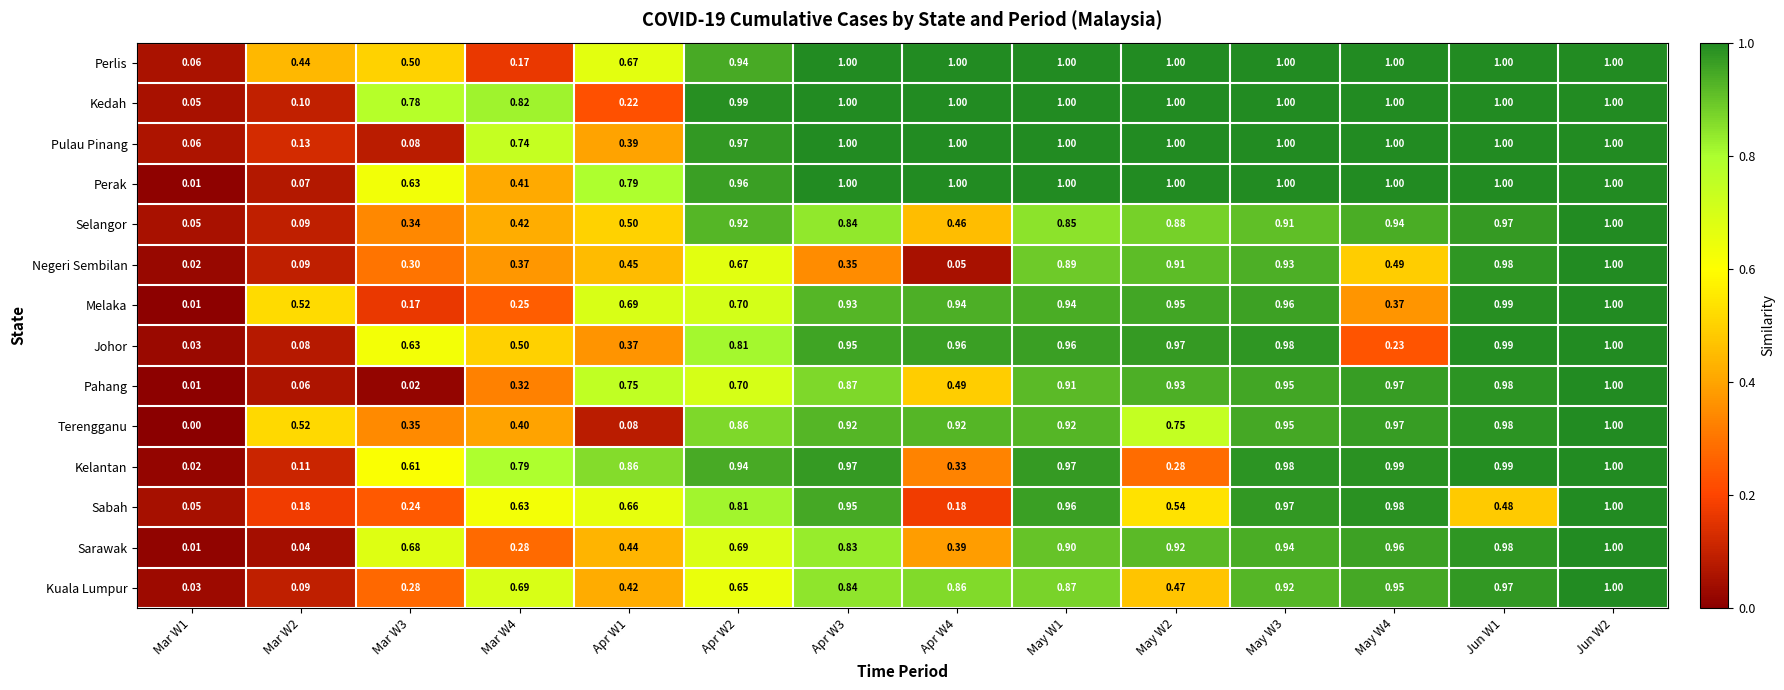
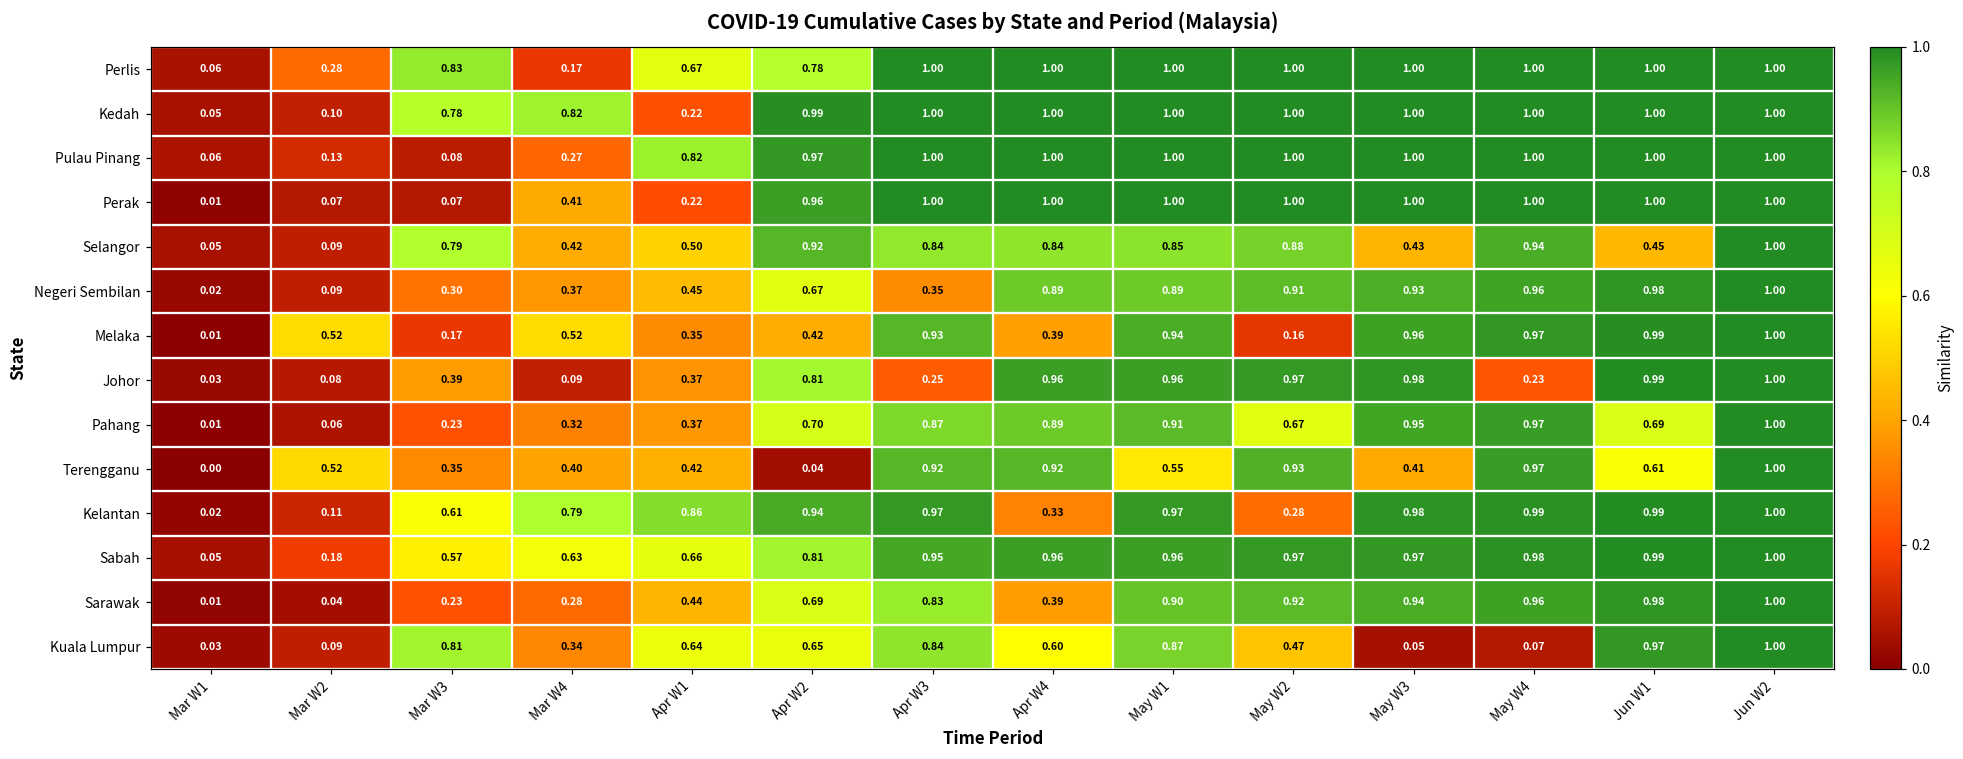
Perlis, Mar W2: 0.44 -> 0.28
Perlis, Mar W3: 0.50 -> 0.83
Perlis, Apr W2: 0.94 -> 0.78
Pulau Pinang, Mar W4: 0.74 -> 0.27
Pulau Pinang, Apr W1: 0.39 -> 0.82
Perak, Mar W3: 0.63 -> 0.07
Perak, Apr W1: 0.79 -> 0.22
Selangor, Mar W3: 0.34 -> 0.79
Selangor, Apr W4: 0.46 -> 0.84
Selangor, May W3: 0.91 -> 0.43
Selangor, Jun W1: 0.97 -> 0.45
Negeri Sembilan, Apr W4: 0.05 -> 0.89
Negeri Sembilan, May W4: 0.49 -> 0.96
Melaka, Mar W4: 0.25 -> 0.52
Melaka, Apr W1: 0.69 -> 0.35
Melaka, Apr W2: 0.70 -> 0.42
Melaka, Apr W4: 0.94 -> 0.39
Melaka, May W2: 0.95 -> 0.16
Melaka, May W4: 0.37 -> 0.97
Johor, Mar W3: 0.63 -> 0.39
Johor, Mar W4: 0.50 -> 0.09
Johor, Apr W3: 0.95 -> 0.25
Pahang, Mar W3: 0.02 -> 0.23
Pahang, Apr W1: 0.75 -> 0.37
Pahang, Apr W4: 0.49 -> 0.89
Pahang, May W2: 0.93 -> 0.67
Pahang, Jun W1: 0.98 -> 0.69
Terengganu, Apr W1: 0.08 -> 0.42
Terengganu, Apr W2: 0.86 -> 0.04
Terengganu, May W1: 0.92 -> 0.55
Terengganu, May W2: 0.75 -> 0.93
Terengganu, May W3: 0.95 -> 0.41
Terengganu, Jun W1: 0.98 -> 0.61
Sabah, Mar W3: 0.24 -> 0.57
Sabah, Apr W4: 0.18 -> 0.96
Sabah, May W2: 0.54 -> 0.97
Sabah, Jun W1: 0.48 -> 0.99
Sarawak, Mar W3: 0.68 -> 0.23
Kuala Lumpur, Mar W3: 0.28 -> 0.81
Kuala Lumpur, Mar W4: 0.69 -> 0.34
Kuala Lumpur, Apr W1: 0.42 -> 0.64
Kuala Lumpur, Apr W4: 0.86 -> 0.60
Kuala Lumpur, May W3: 0.92 -> 0.05
Kuala Lumpur, May W4: 0.95 -> 0.07
